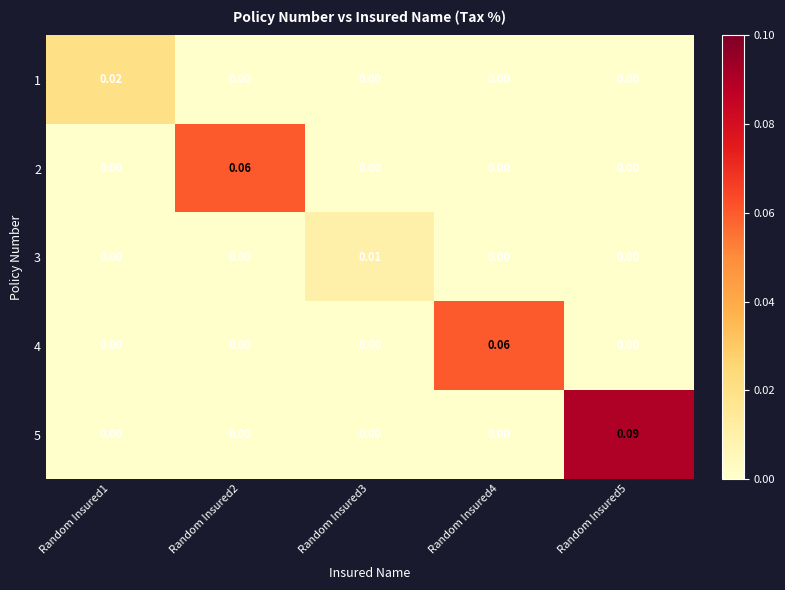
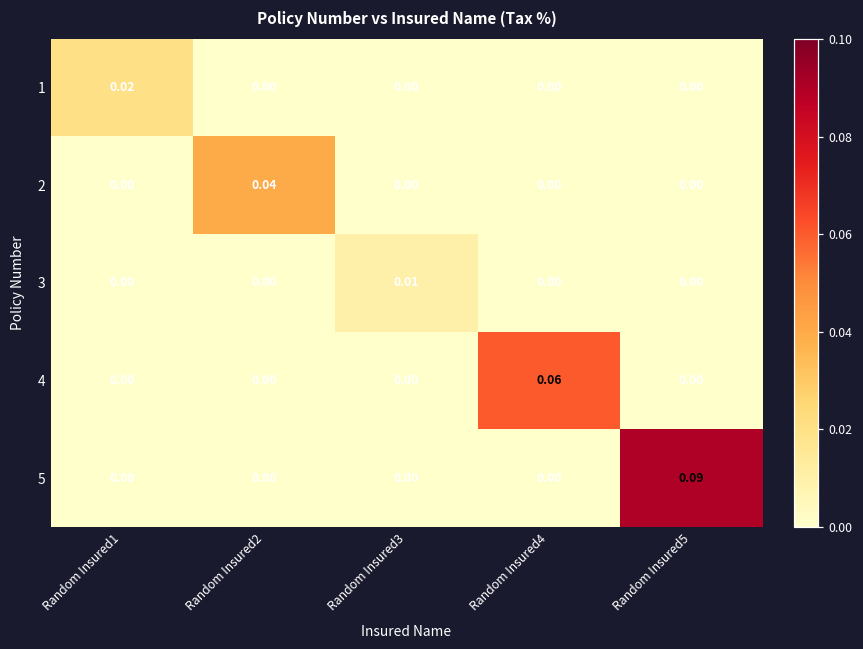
2, Random Insured2: 0.06 -> 0.04
